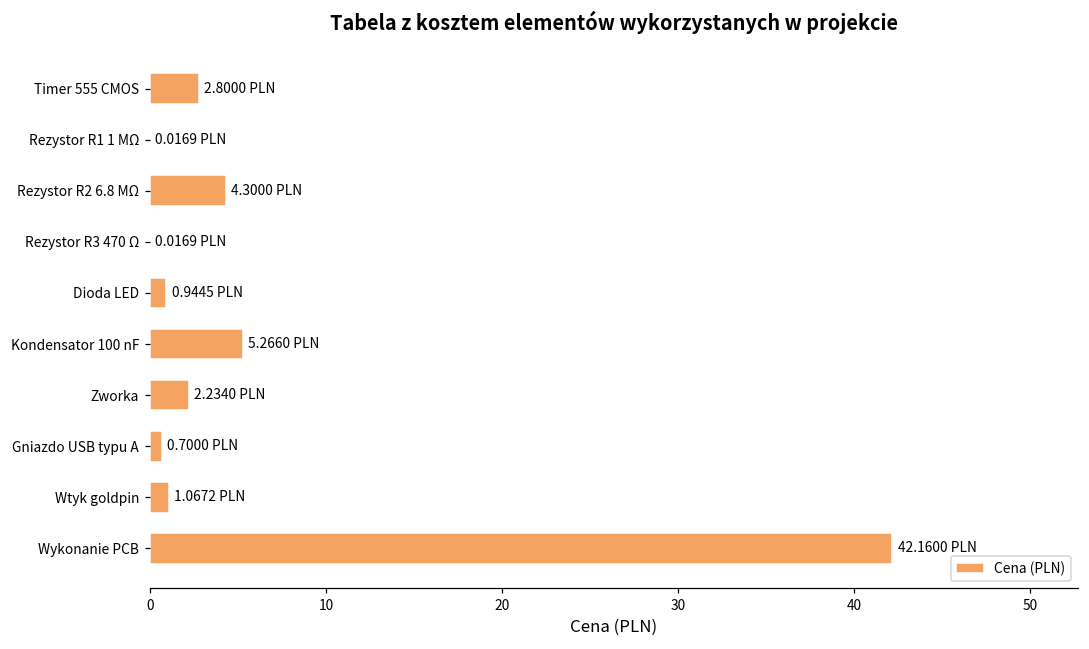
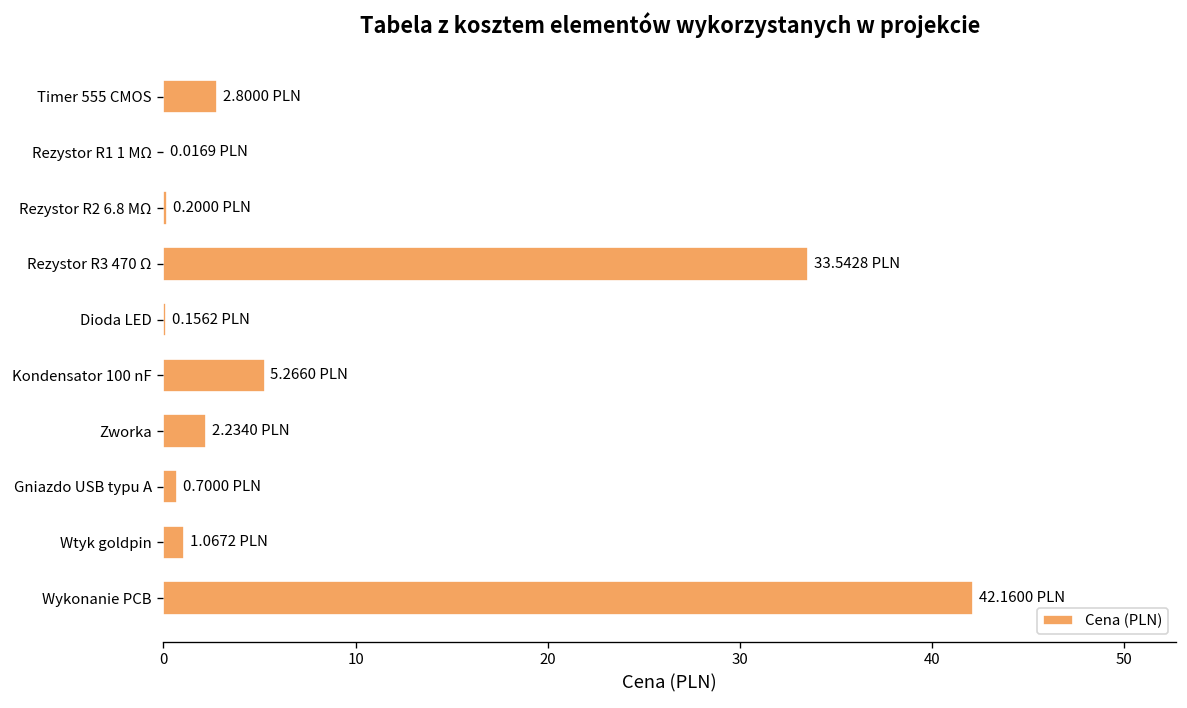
Rezystor R2 6.8 MΩ: 4.3000 -> 0.2000
Rezystor R3 470 Ω: 0.0169 -> 33.5428
Dioda LED: 0.9445 -> 0.1562
